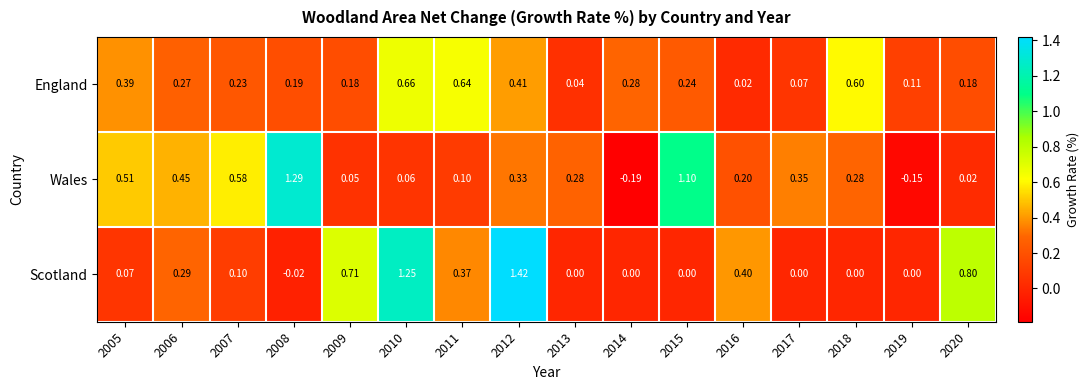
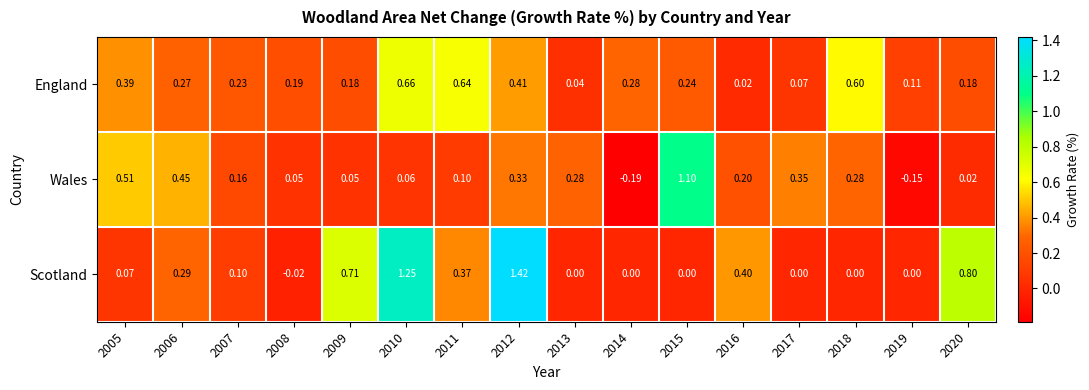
Wales, 2007: 0.58 -> 0.16
Wales, 2008: 1.29 -> 0.05
